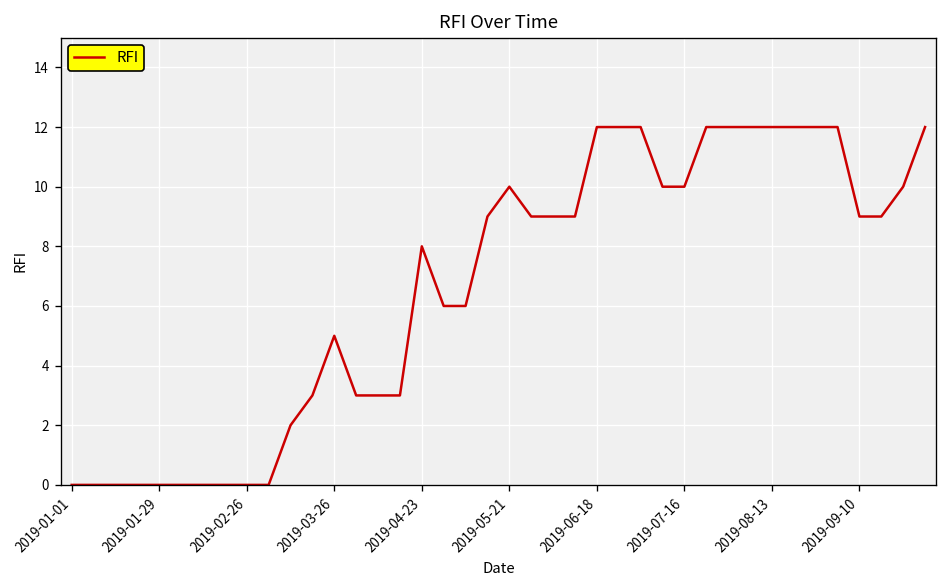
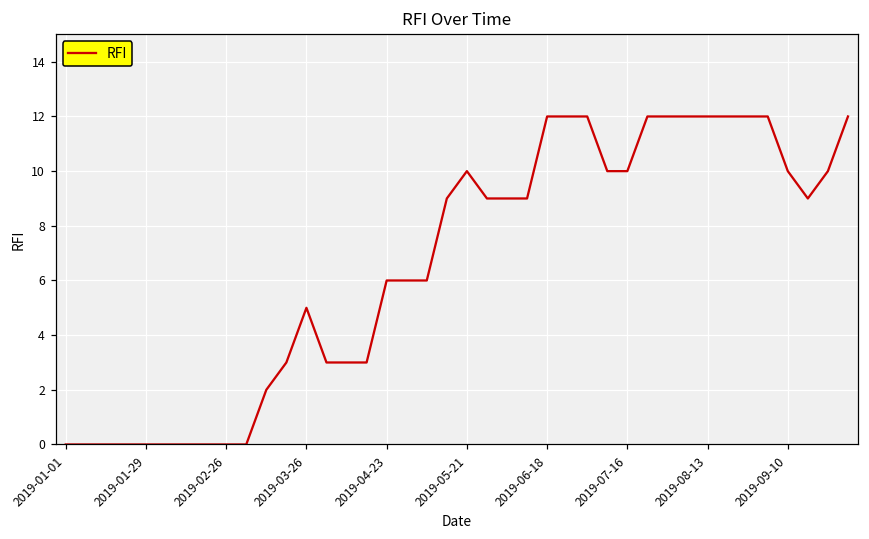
2019-04-23: 8 -> 6
2019-09-10: 9 -> 10
